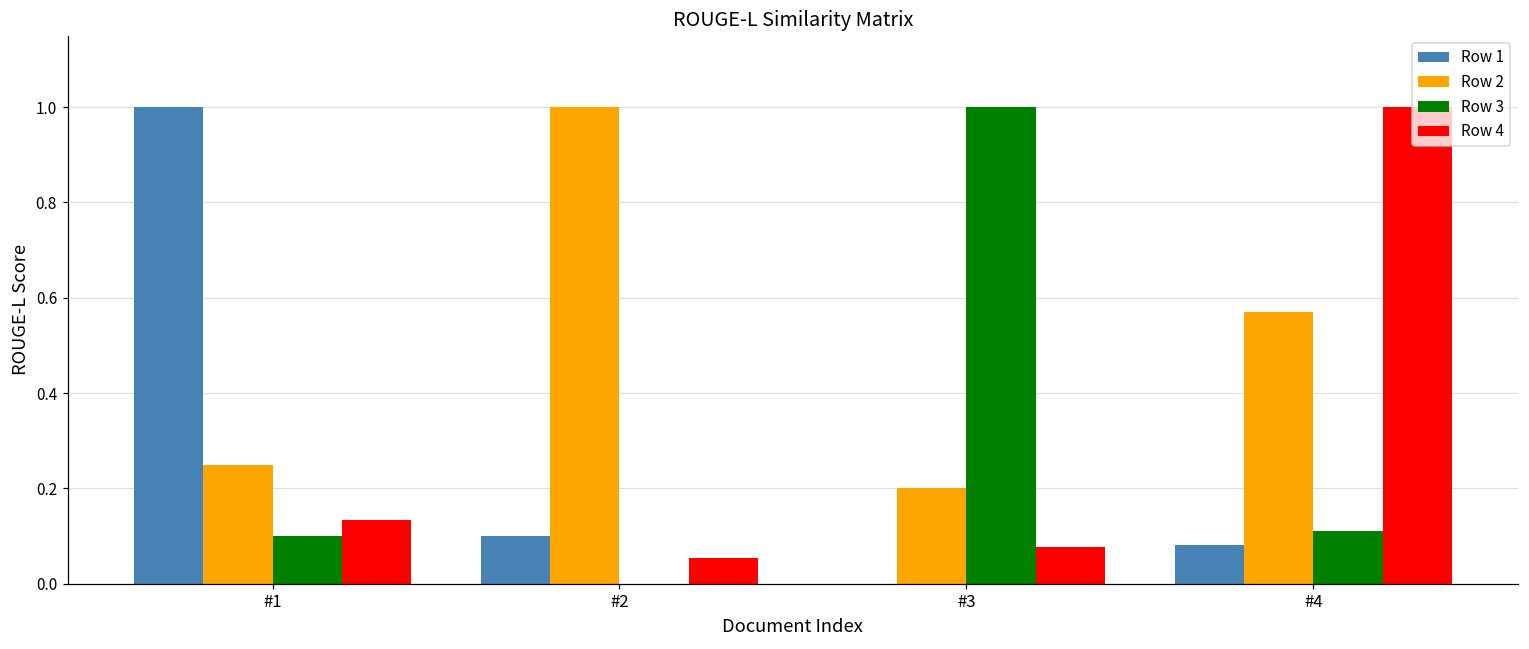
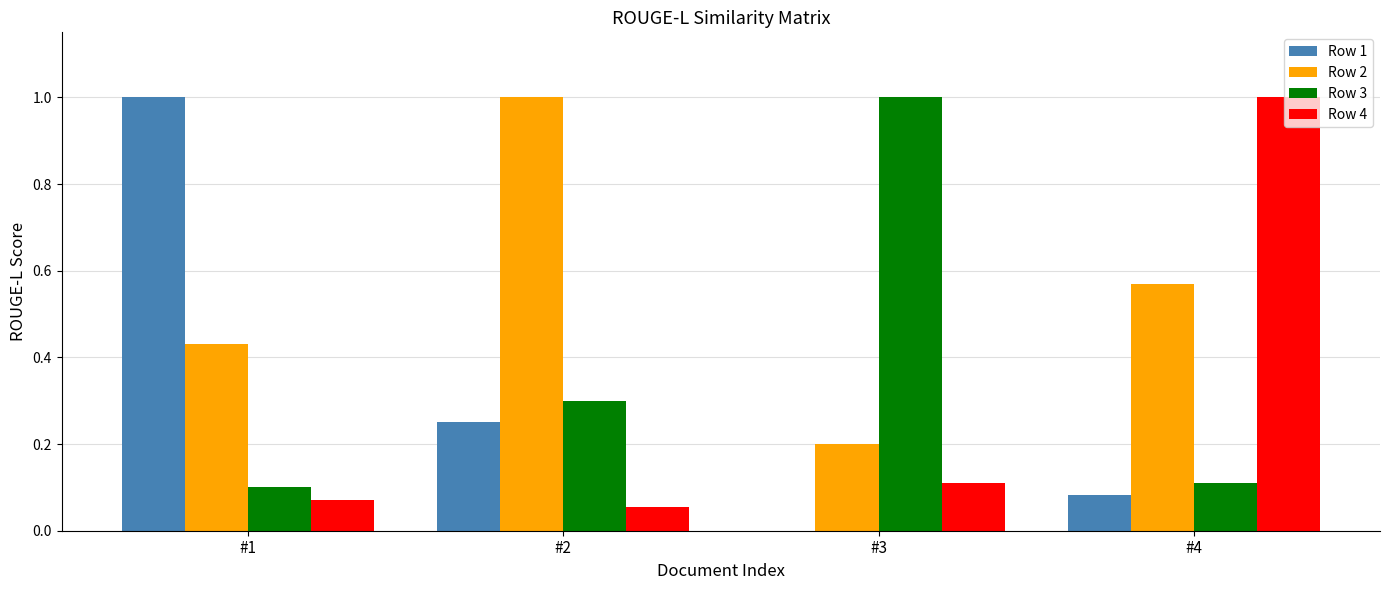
Row 2, #1: 0.25 -> 0.43
Row 4, #1: 0.13 -> 0.07
Row 1, #2: 0.10 -> 0.25
Row 3, #2: 0.0 -> 0.3
Row 4, #3: 0.08 -> 0.11
